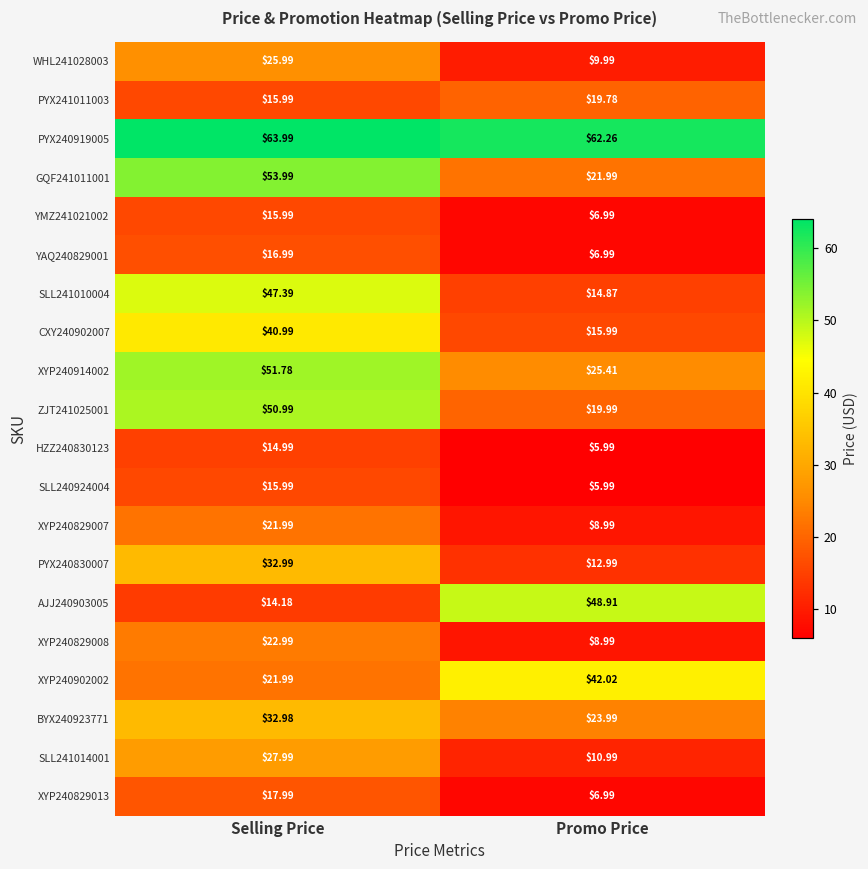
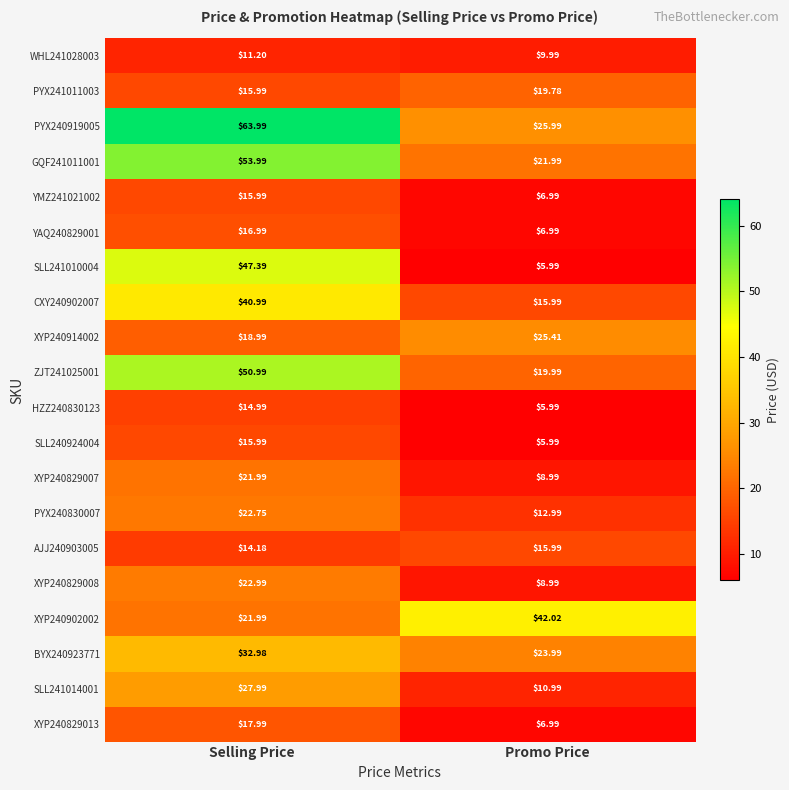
WHL241028003, Selling Price: $25.99 -> $11.20
PYX240919005, Promo Price: $62.26 -> $25.99
SLL241010004, Promo Price: $14.87 -> $5.99
XYP240914002, Selling Price: $51.78 -> $18.99
PYX240830007, Selling Price: $32.99 -> $22.75
AJJ240903005, Promo Price: $48.91 -> $15.99
